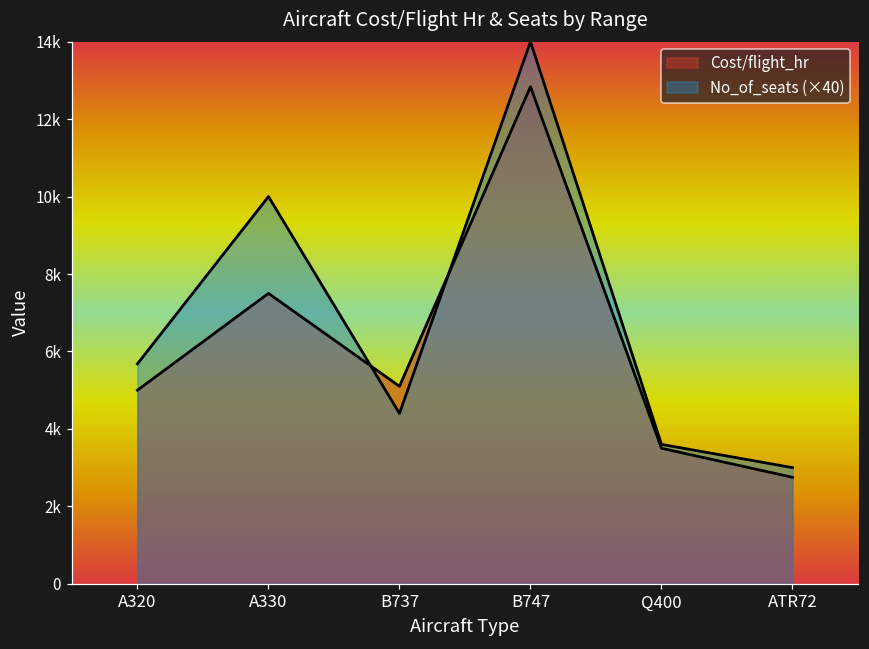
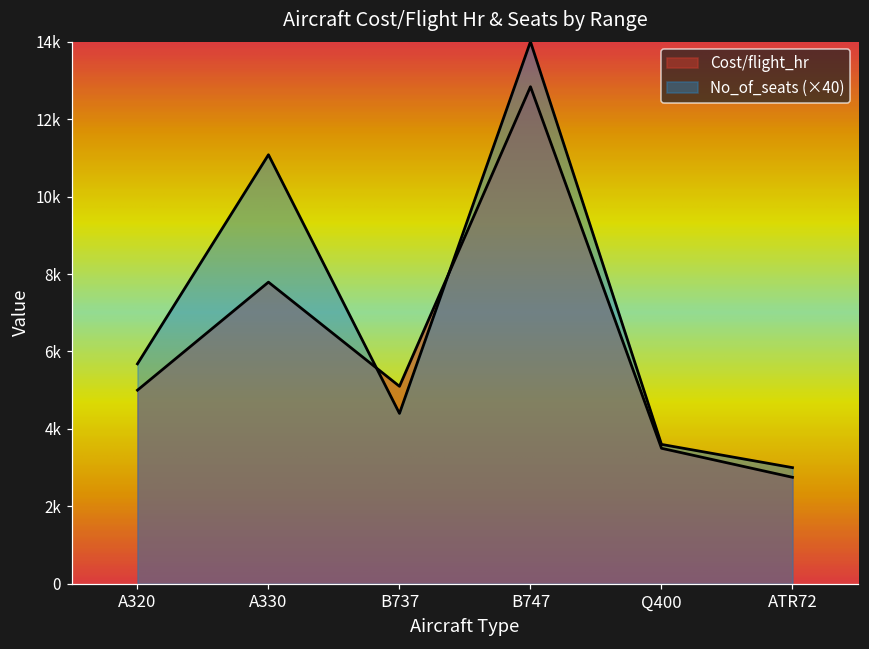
Cost/flight_hr, A330: 7500 -> 7800
No_of_seats (×40), A330: 10000 -> 11100
